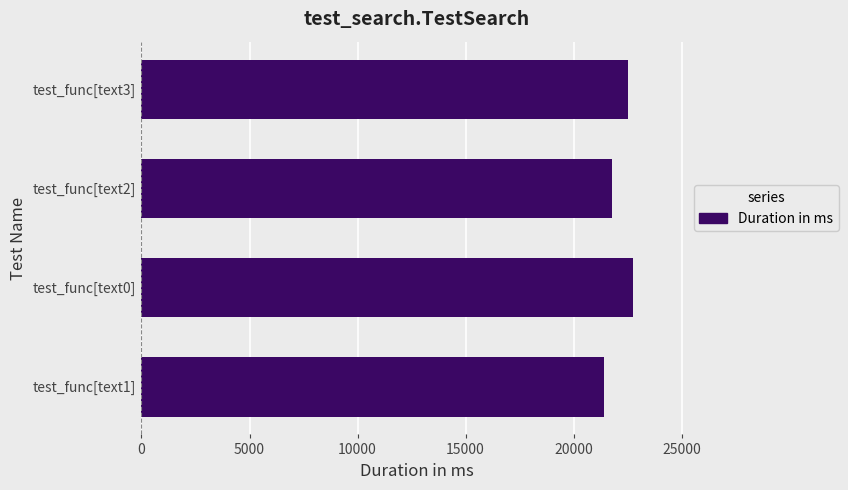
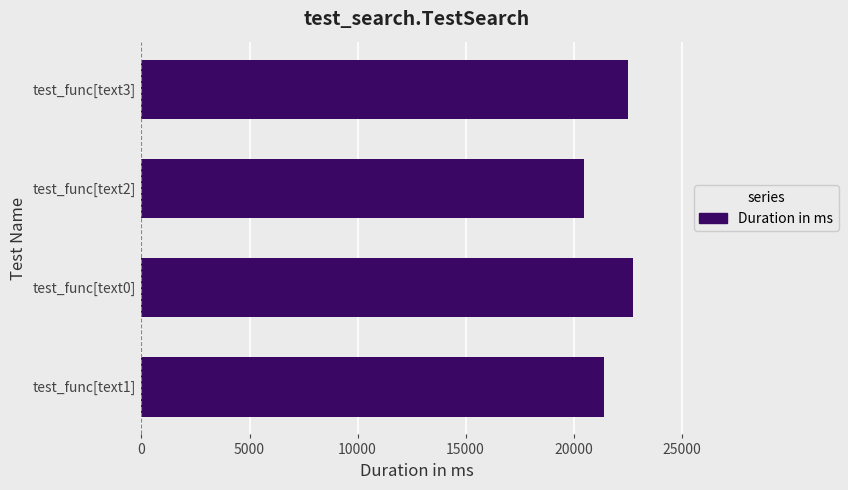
test_func[text2]: 21800 -> 20500
